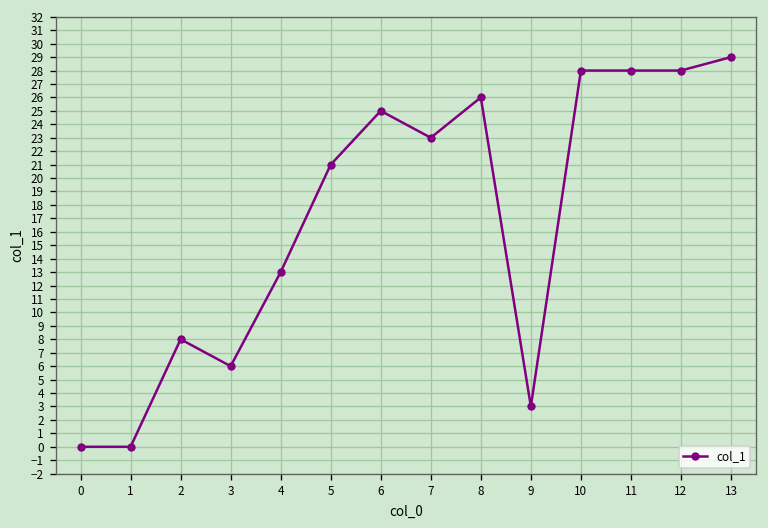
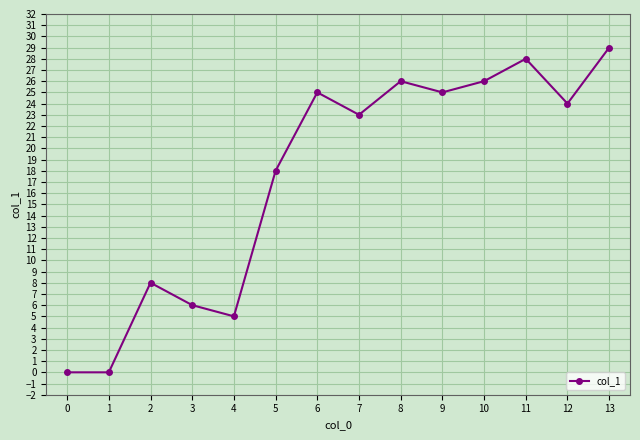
4: 13 -> 5
5: 21 -> 18
9: 3 -> 25
10: 28 -> 26
12: 28 -> 24
